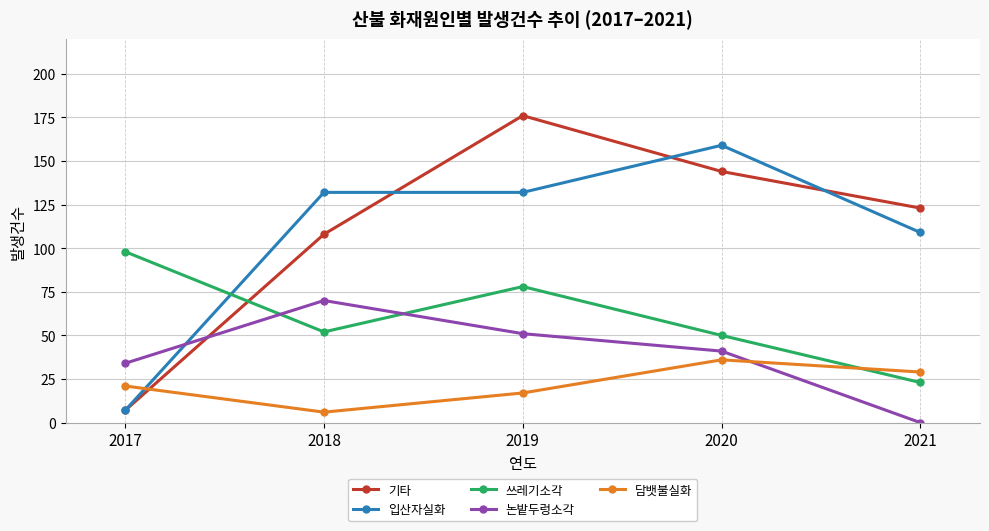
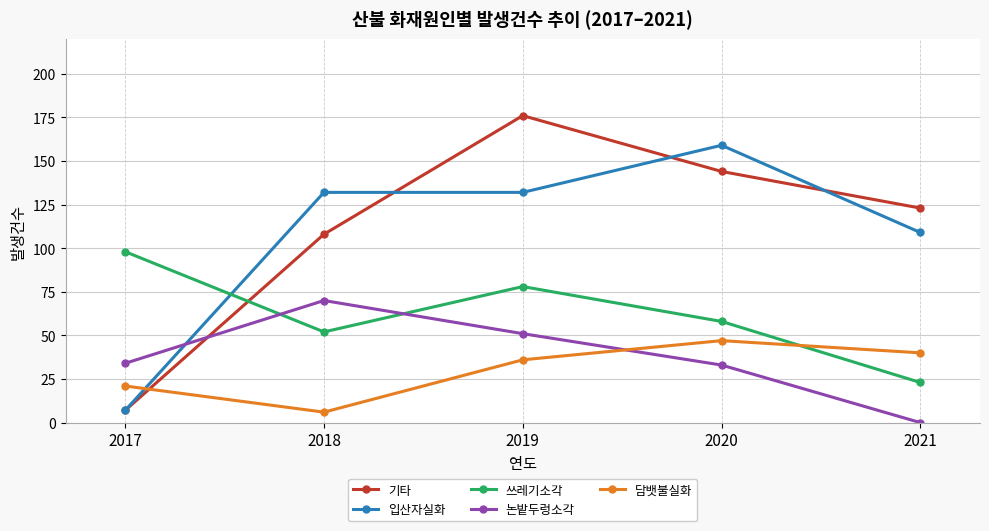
담뱃불실화, 2019: 17 -> 36
쓰레기소각, 2020: 50 -> 58
논밭두렁소각, 2020: 41 -> 33
담뱃불실화, 2020: 36 -> 47
담뱃불실화, 2021: 29 -> 40
